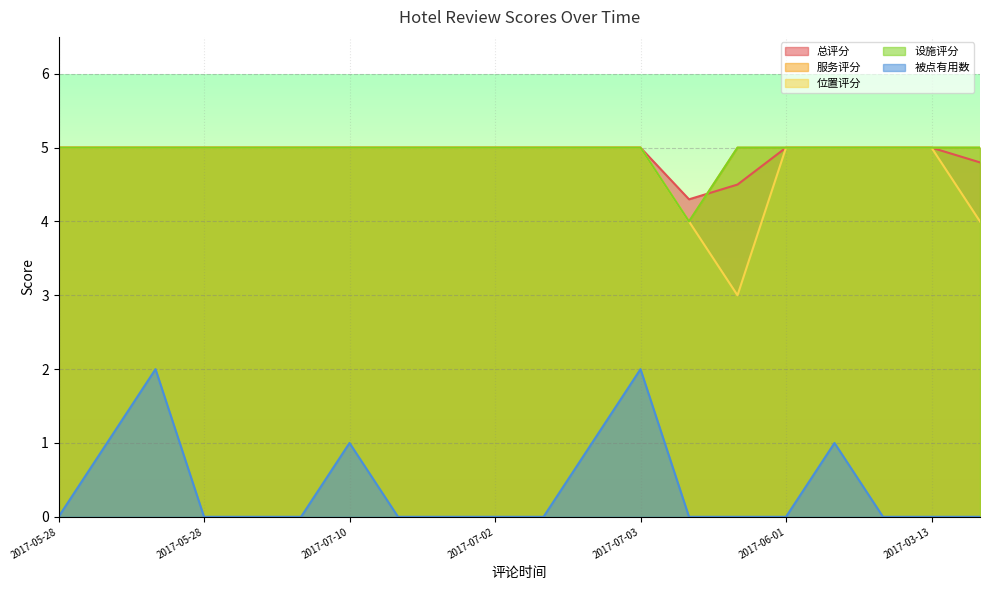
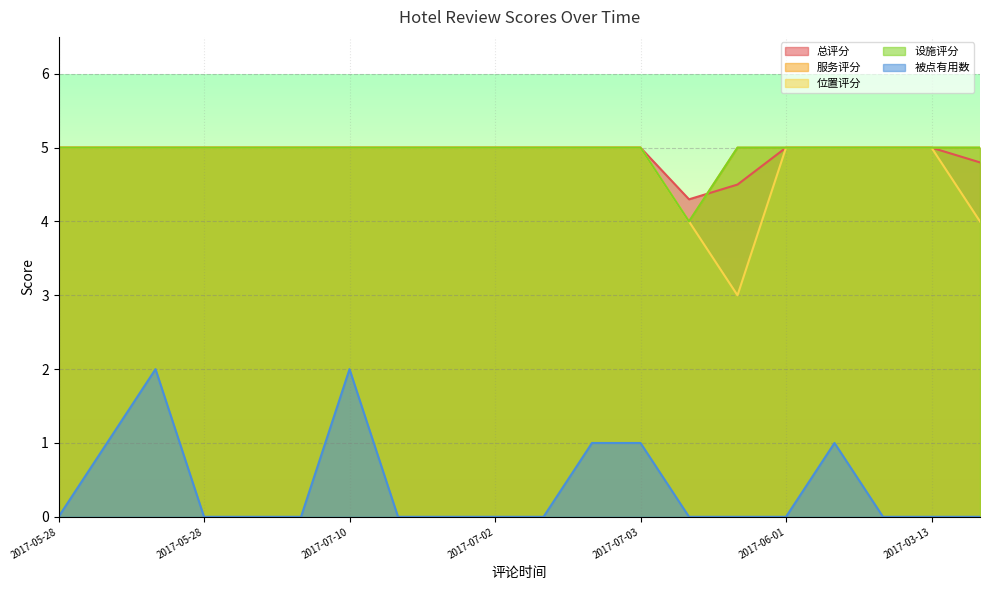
被点有用数, 2017-07-10: 1 -> 2
被点有用数, 2017-07-03: 2 -> 1
